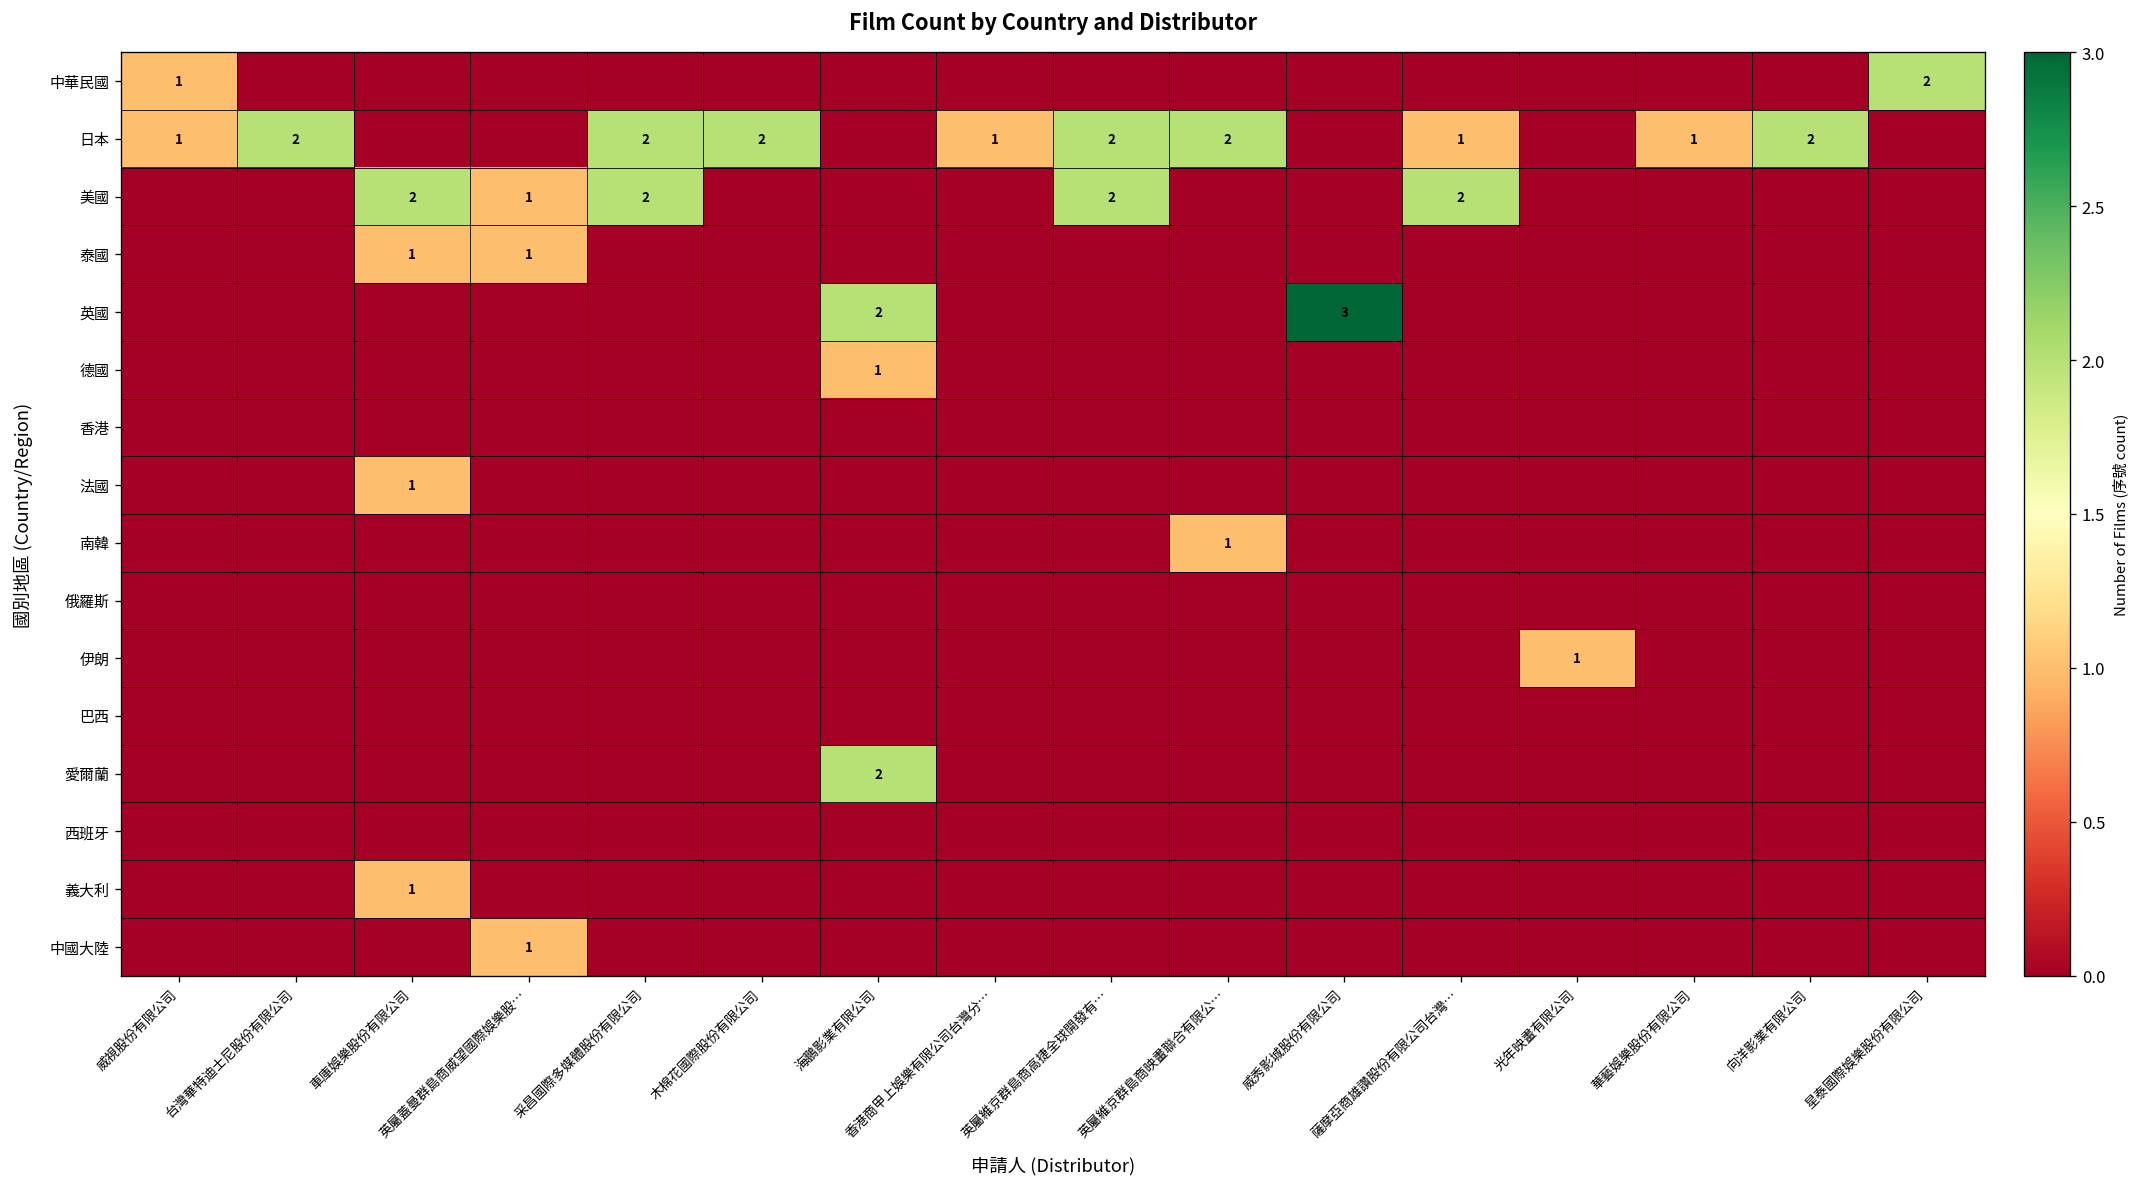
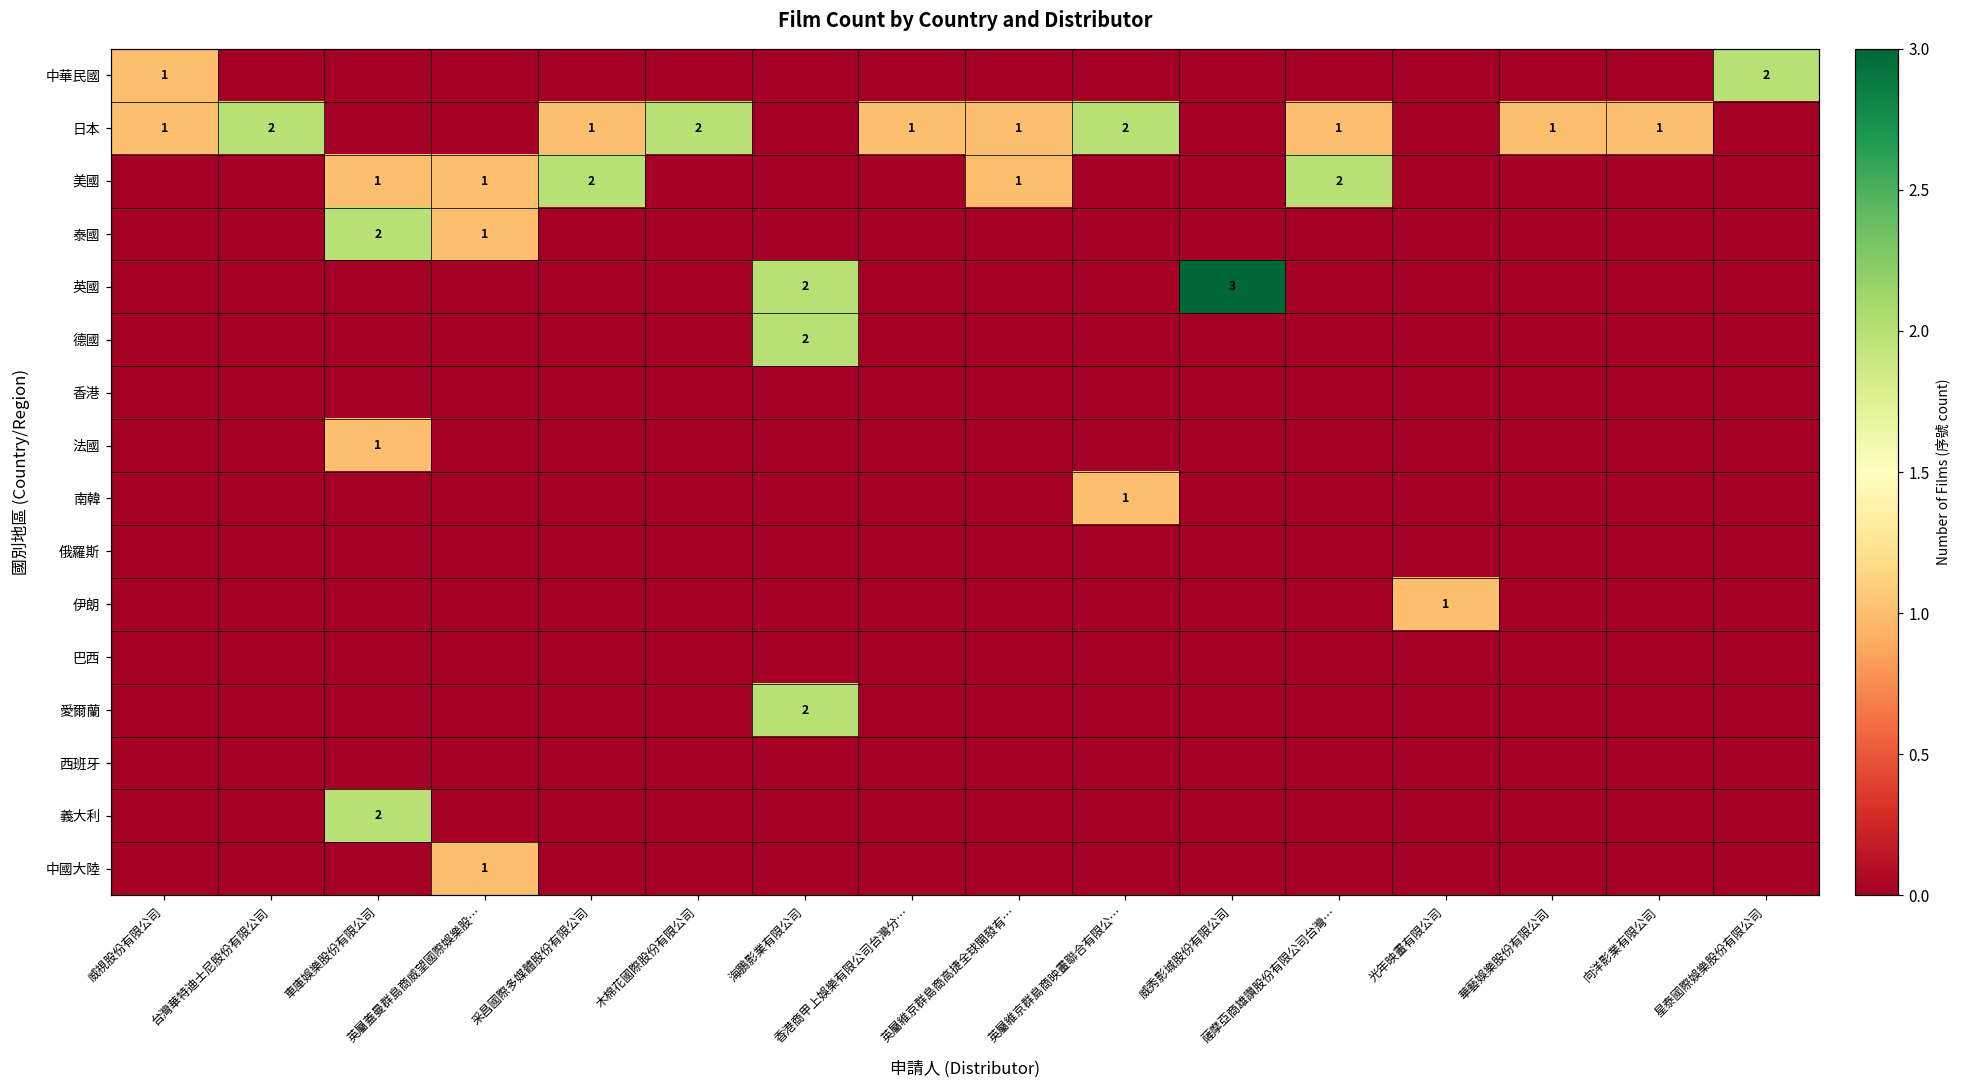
日本, 采昌國際多媒體股份有限公司: 2 -> 1
日本, 英屬維京群島商高捷全球開發有…: 2 -> 1
日本, 向洋影業有限公司: 2 -> 1
美國, 車庫娛樂股份有限公司: 2 -> 1
美國, 英屬維京群島商高捷全球開發有…: 2 -> 1
泰國, 車庫娛樂股份有限公司: 1 -> 2
德國, 海鵬影業有限公司: 1 -> 2
義大利, 車庫娛樂股份有限公司: 1 -> 2
